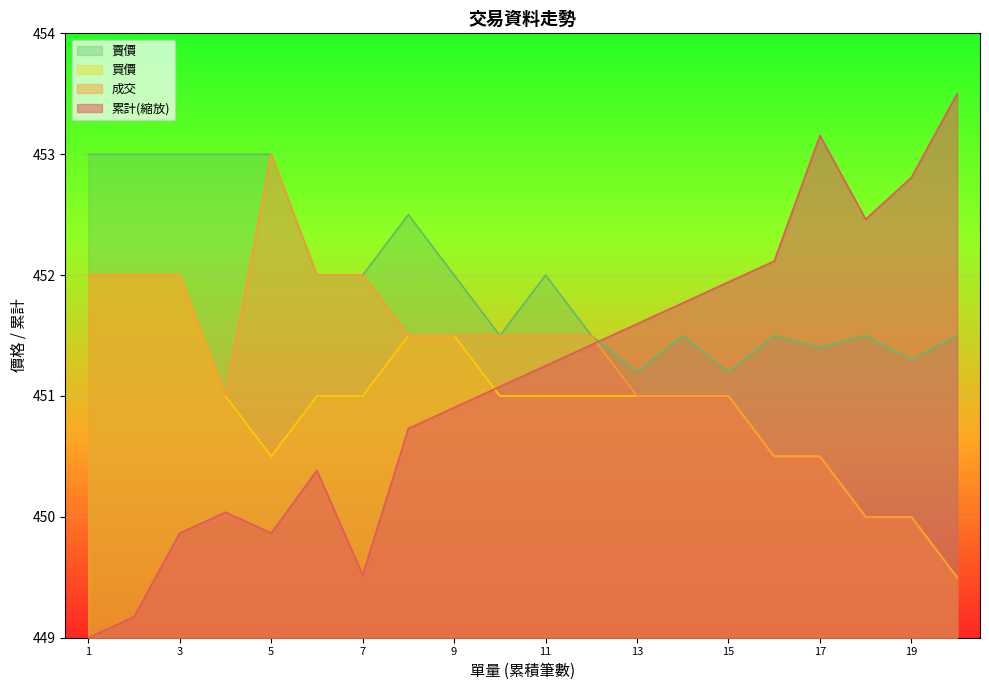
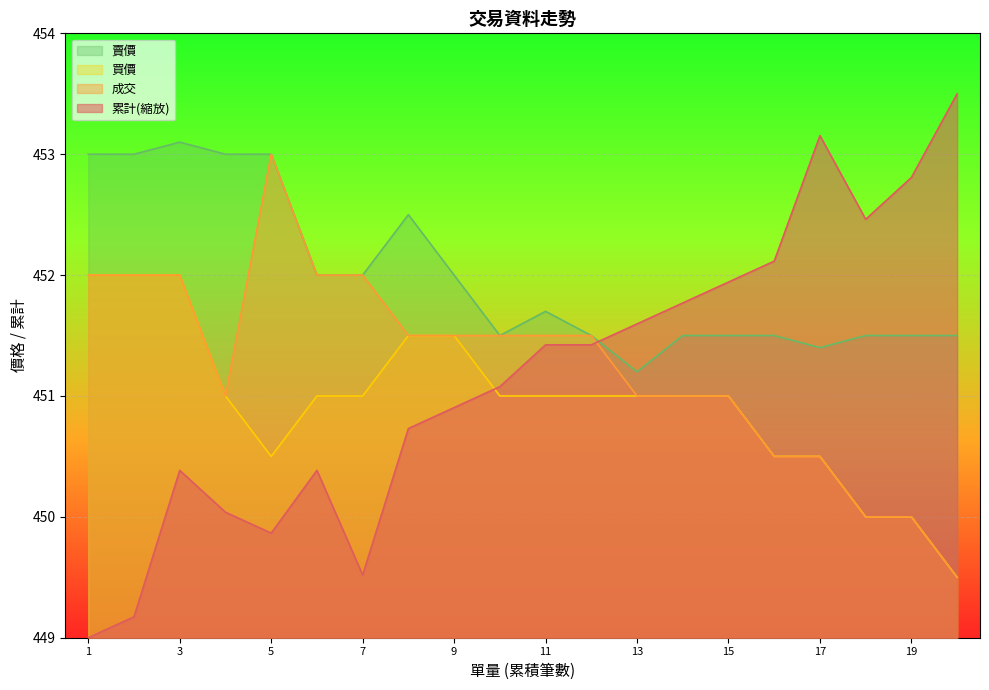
賣價, 3: 453.0 -> 453.1
累計(縮放), 3: 449.87 -> 450.38
賣價, 11: 452.0 -> 451.7
累計(縮放), 11: 451.25 -> 451.42
賣價, 15: 451.2 -> 451.5
賣價, 19: 451.3 -> 451.5
